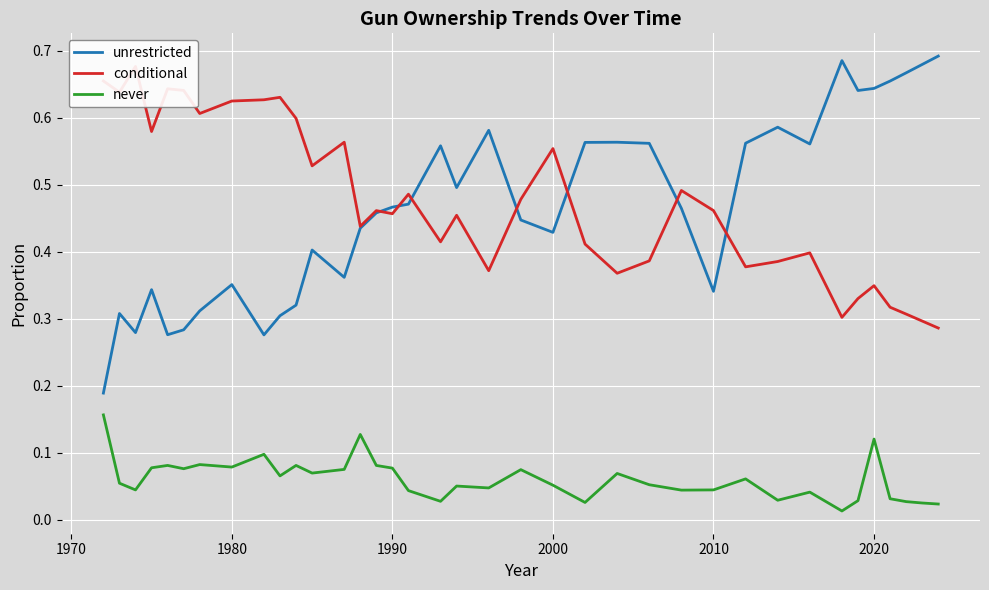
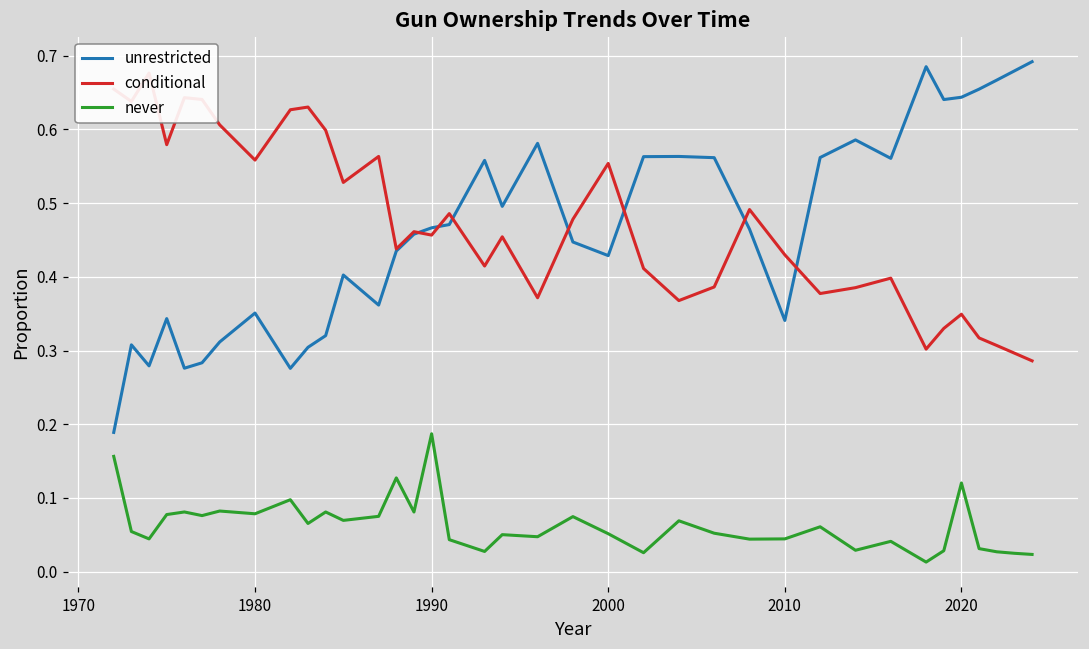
conditional, 1980: 0.62 -> 0.56
never, 1990: 0.08 -> 0.19
conditional, 2010: 0.46 -> 0.43
